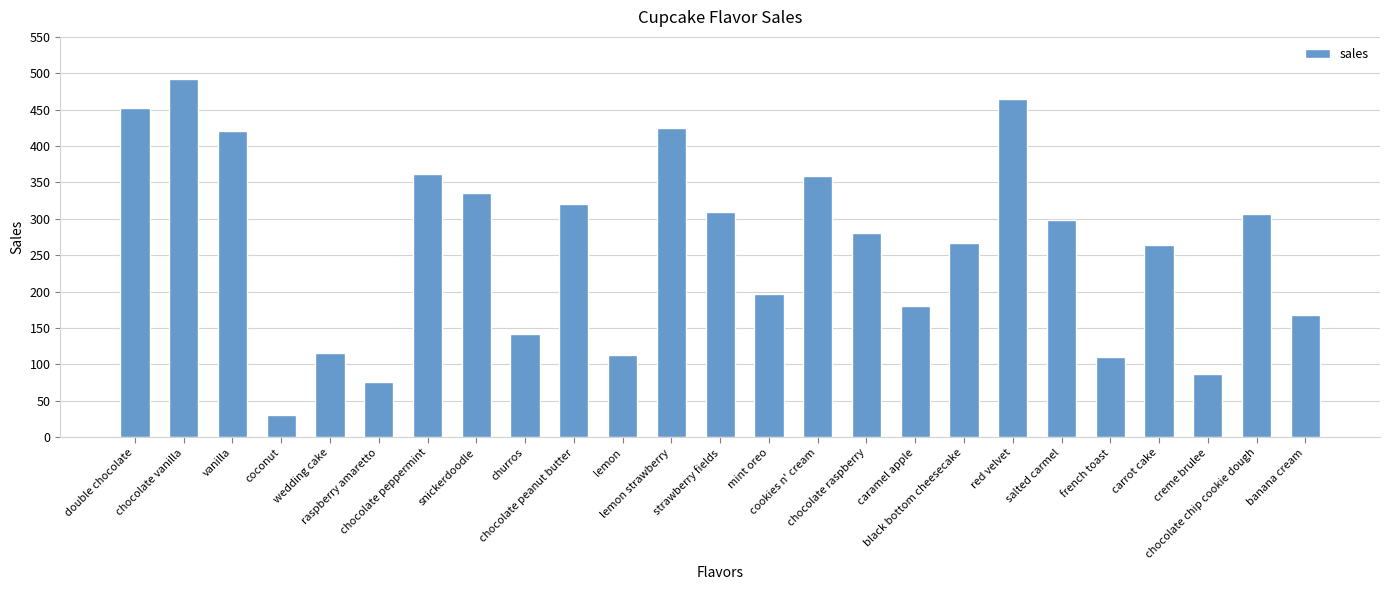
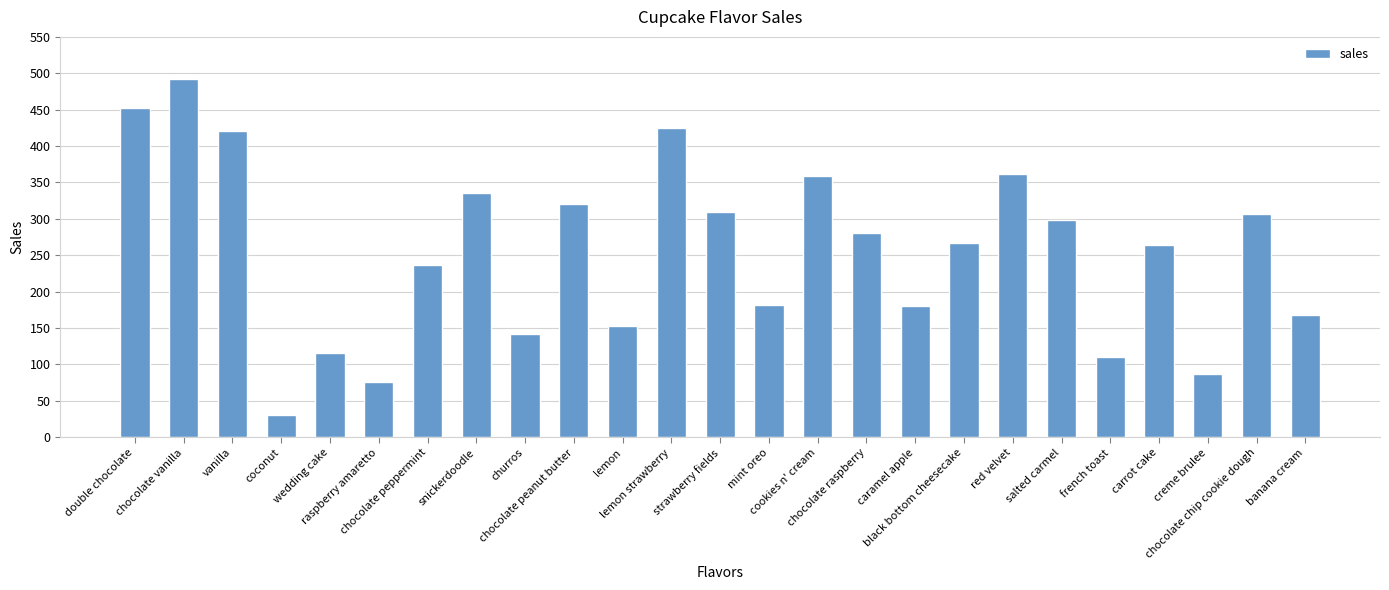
chocolate peppermint: 360 -> 240
lemon: 110 -> 150
mint oreo: 200 -> 180
red velvet: 470 -> 360
